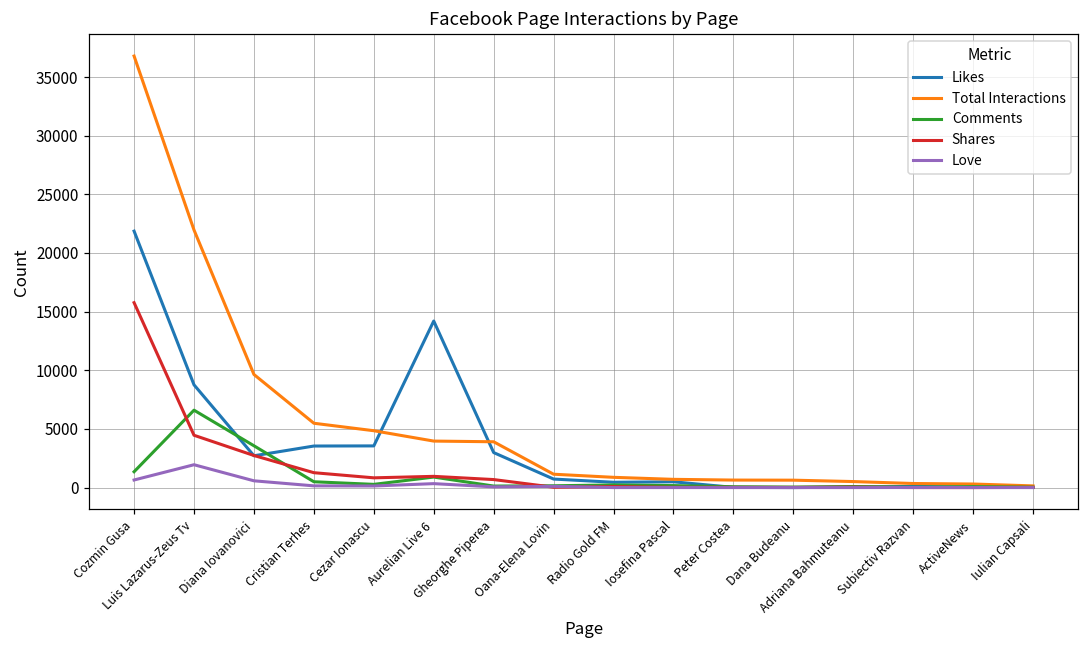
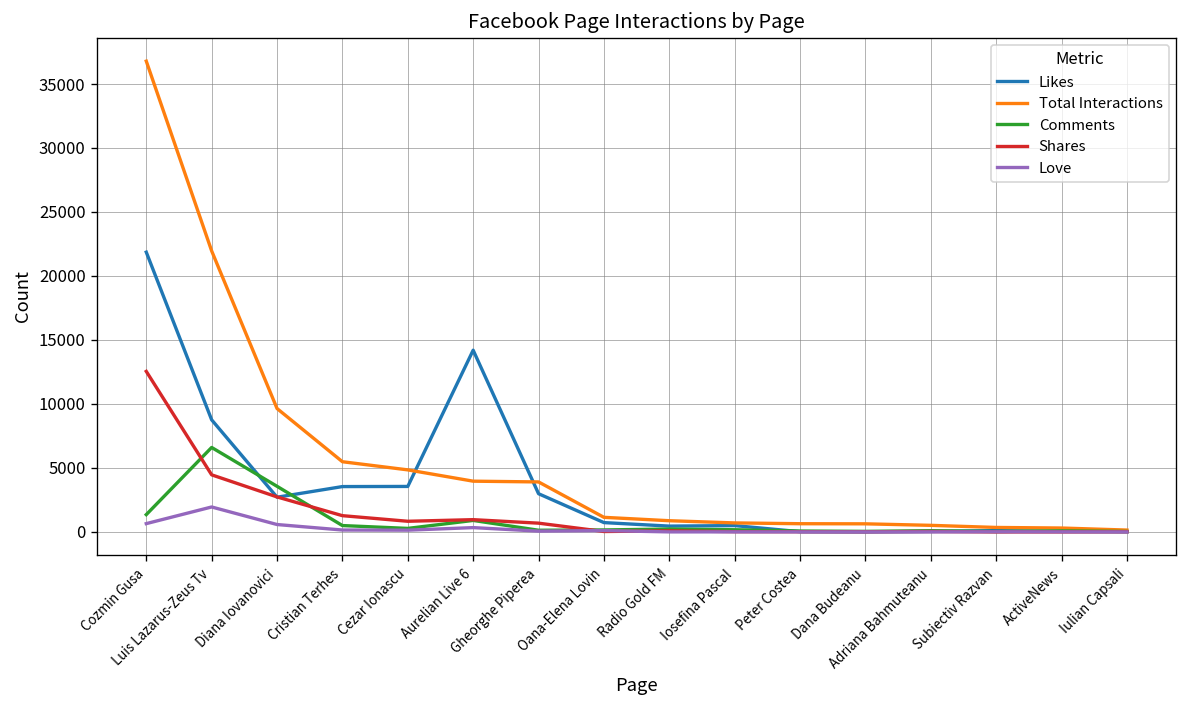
Shares, Cozmin Gusa: 15800 -> 12500
